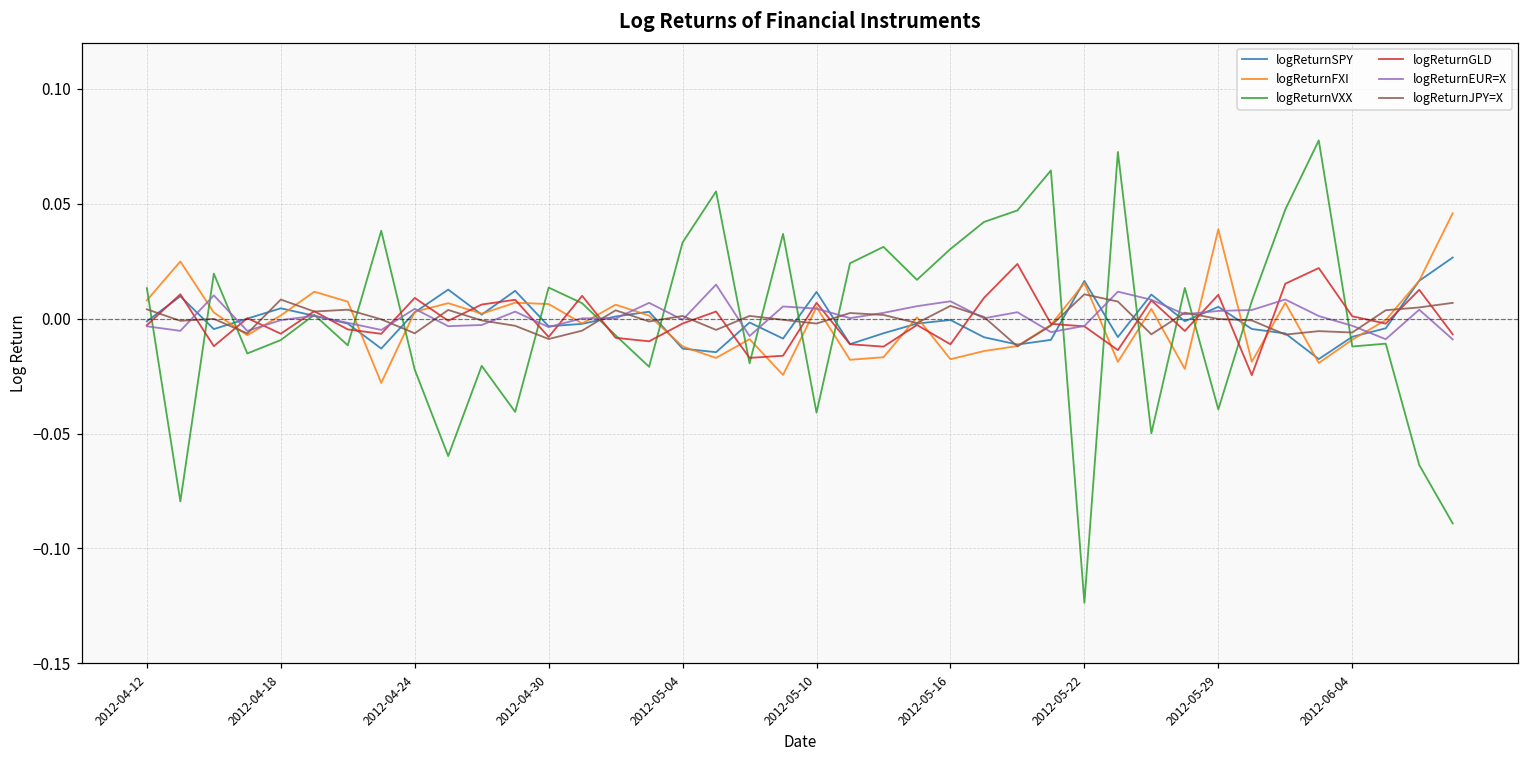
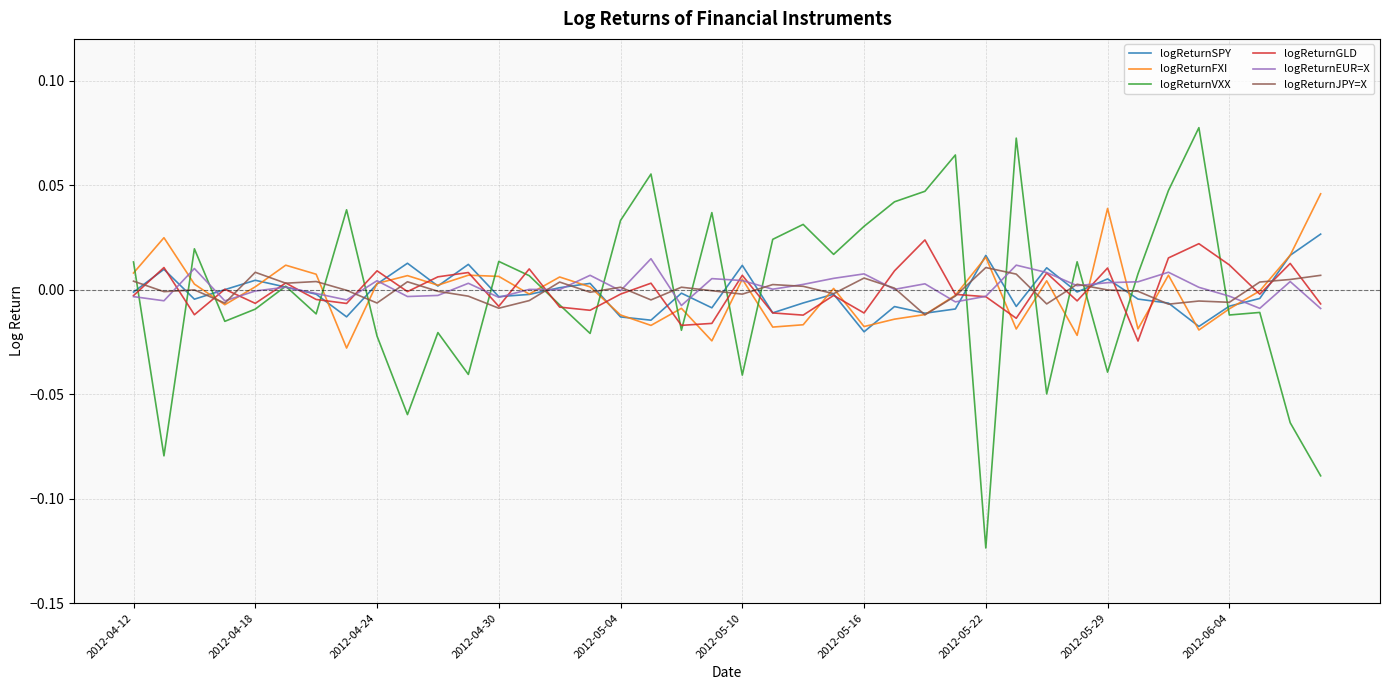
logReturnSPY, 2012-05-16: -0.001 -> -0.020
logReturnGLD, 2012-06-04: 0.001 -> 0.012
